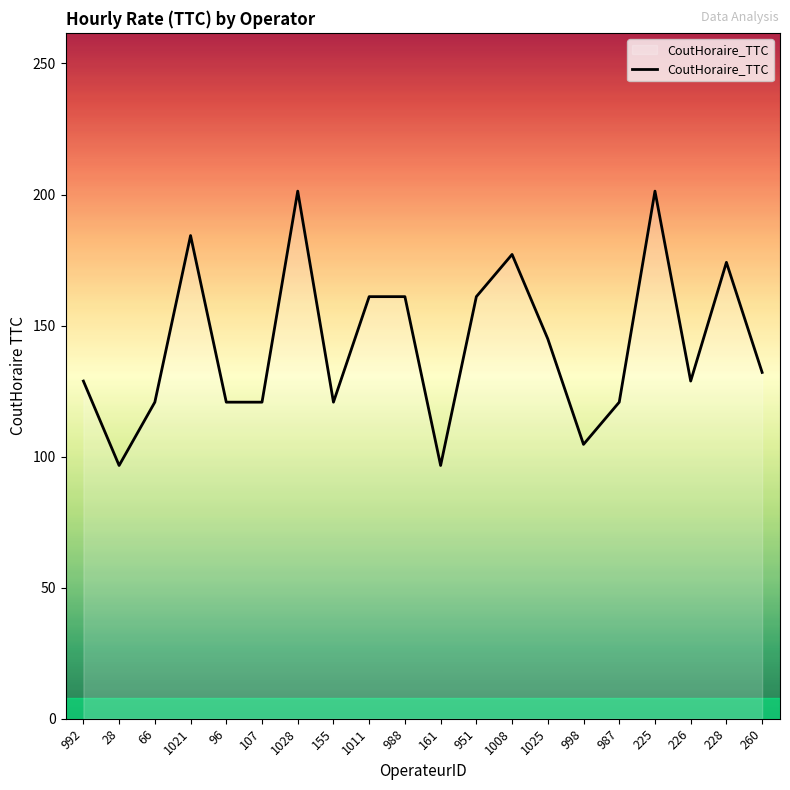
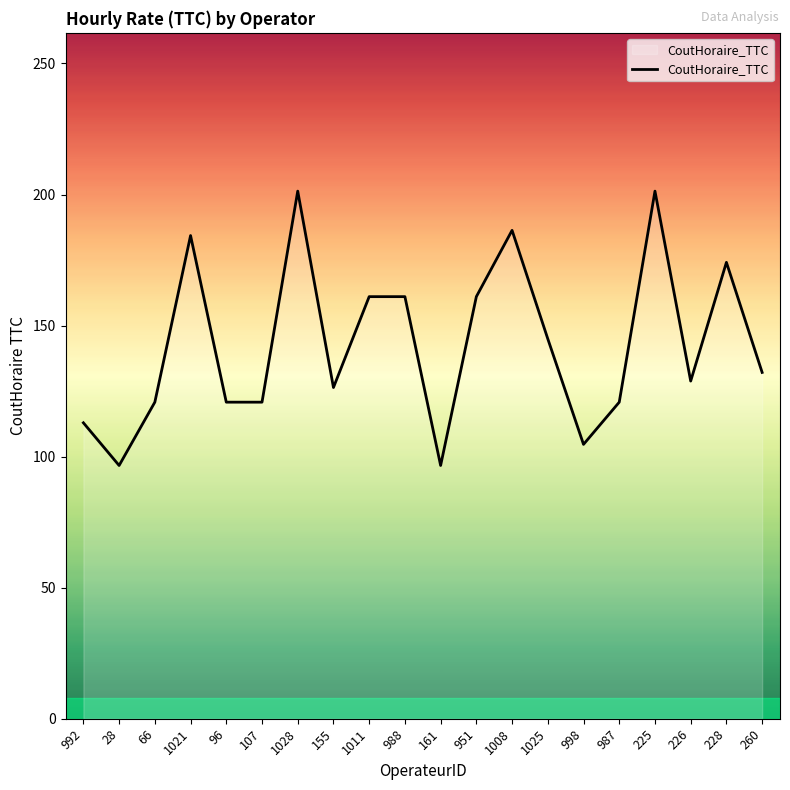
992: 129 -> 113
155: 121 -> 126
1008: 177 -> 186
